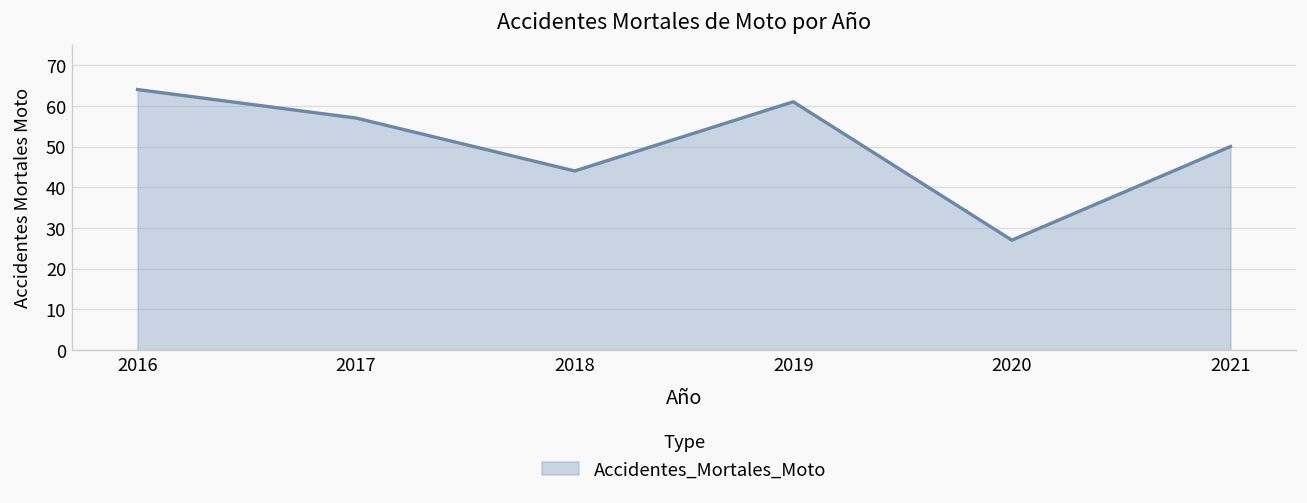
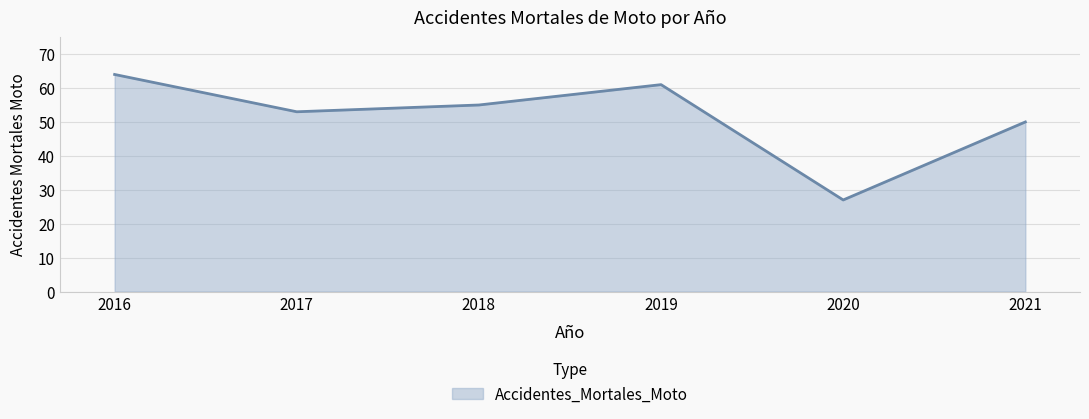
2017: 57 -> 53
2018: 44 -> 55
